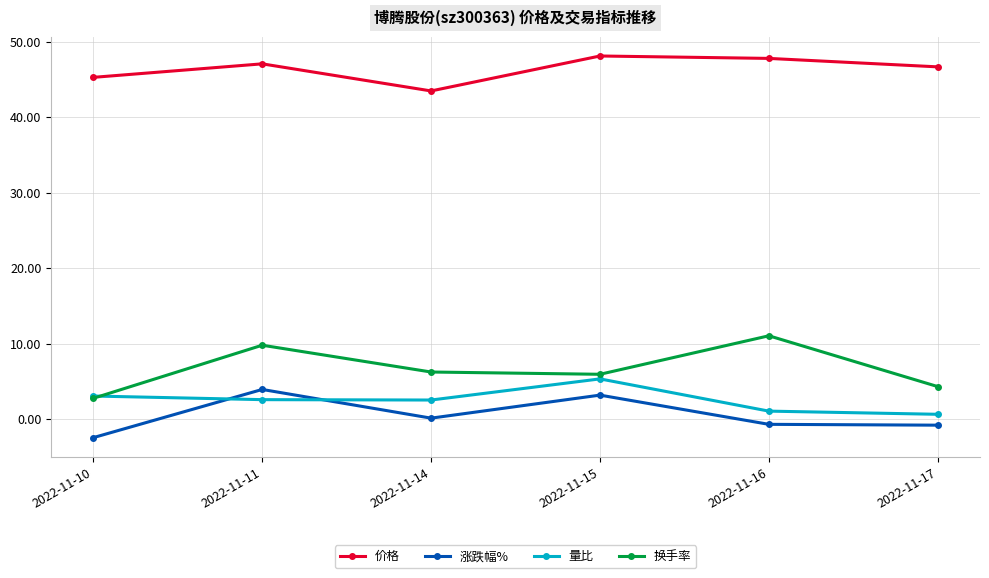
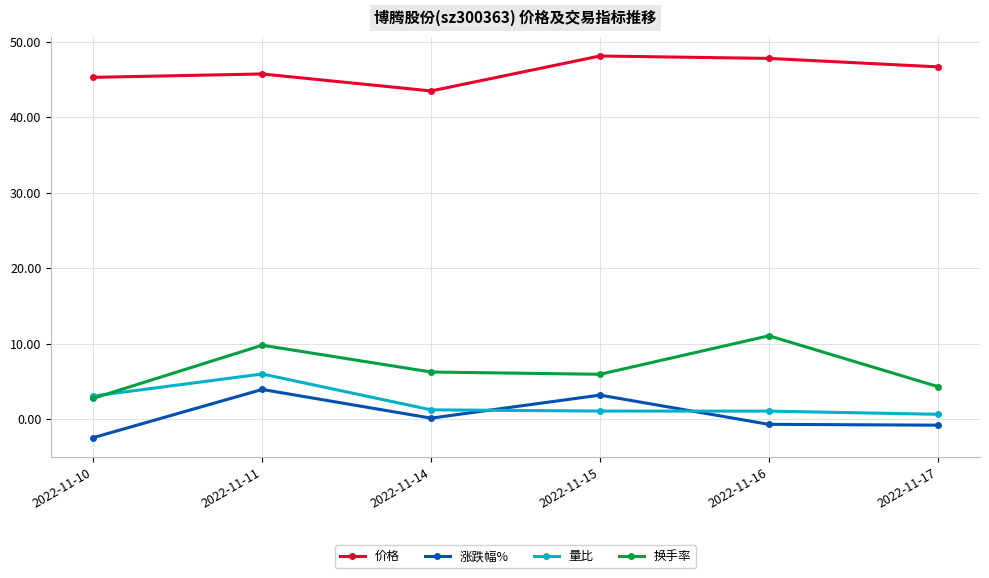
价格, 2022-11-11: 47 -> 46
量比, 2022-11-11: 3 -> 6
量比, 2022-11-14: 3 -> 1
量比, 2022-11-15: 5 -> 1
